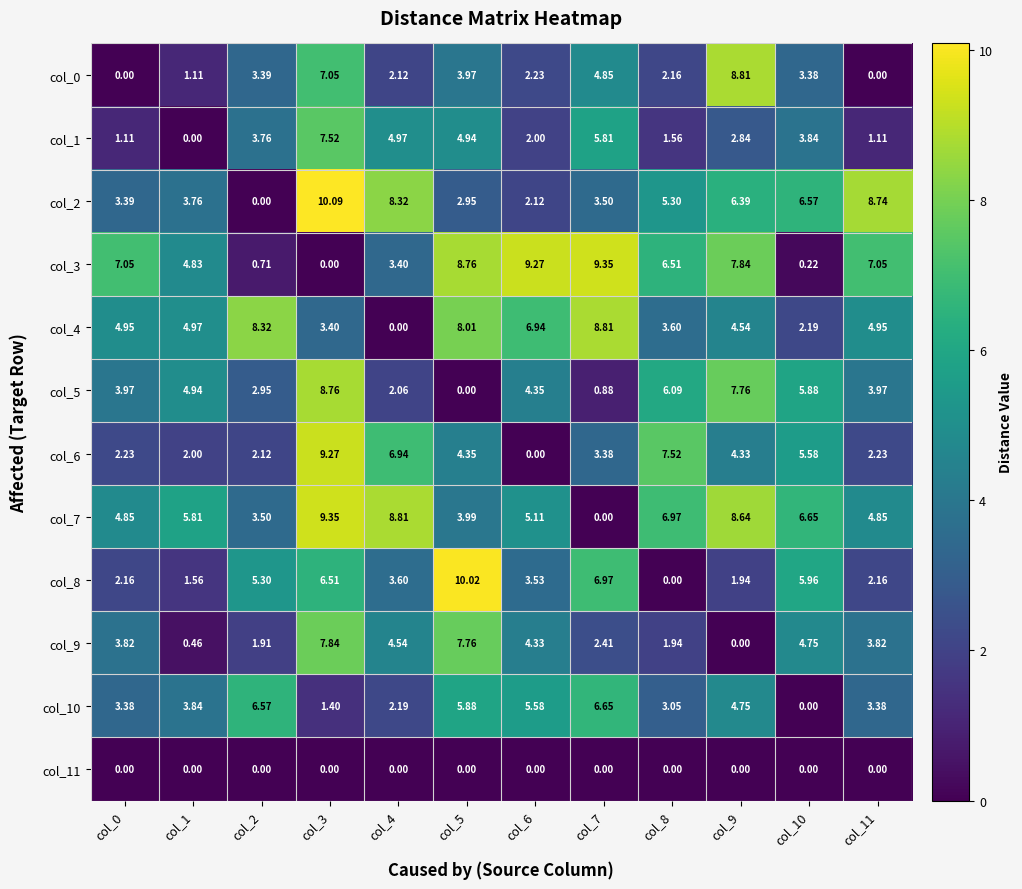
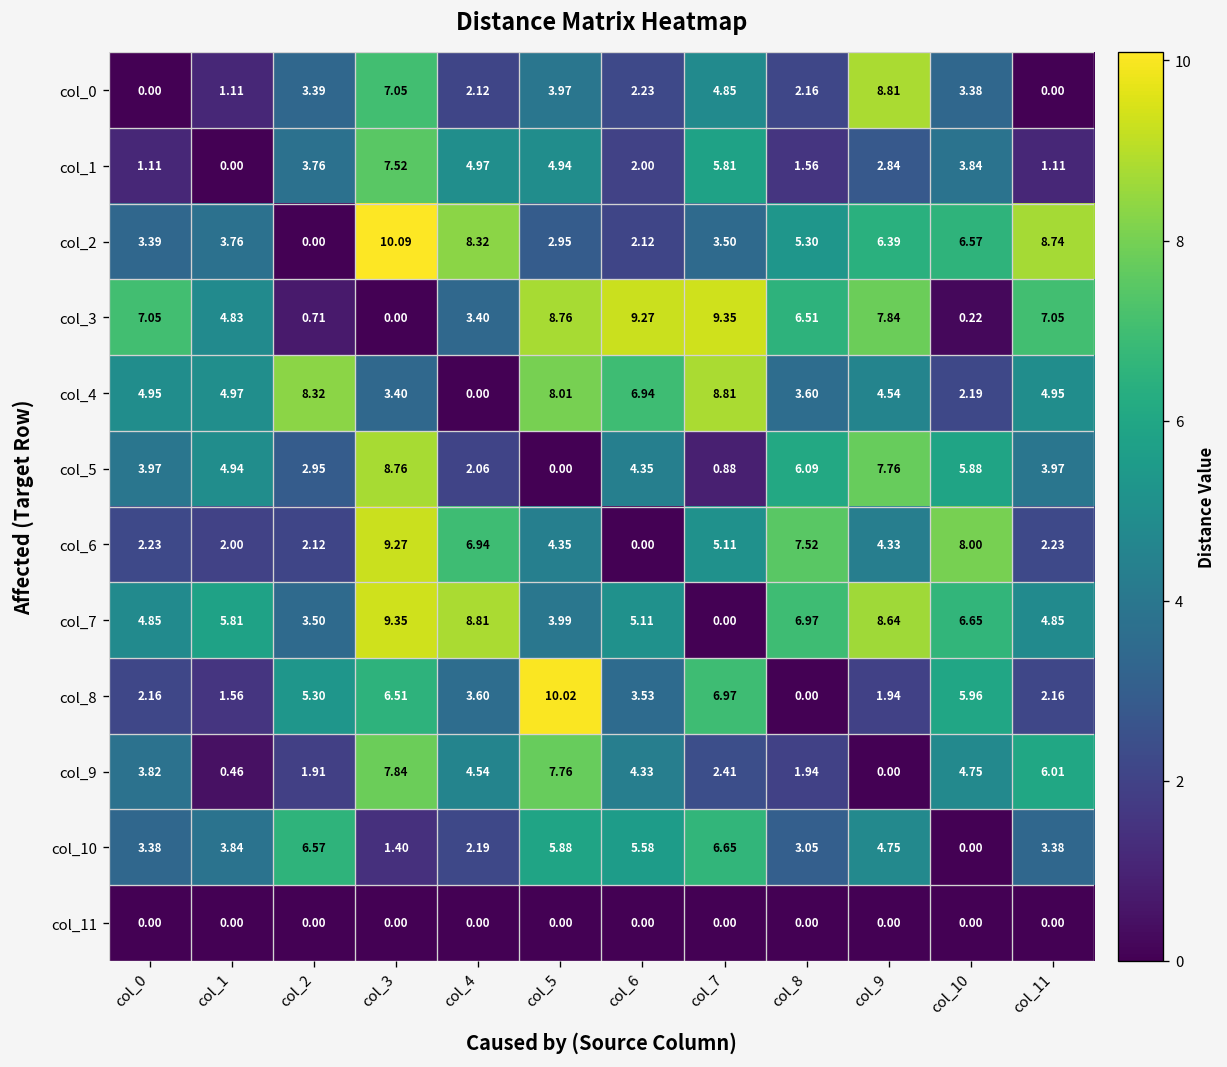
col_6, col_7: 3.38 -> 5.11
col_6, col_10: 5.58 -> 8.00
col_9, col_11: 3.82 -> 6.01
